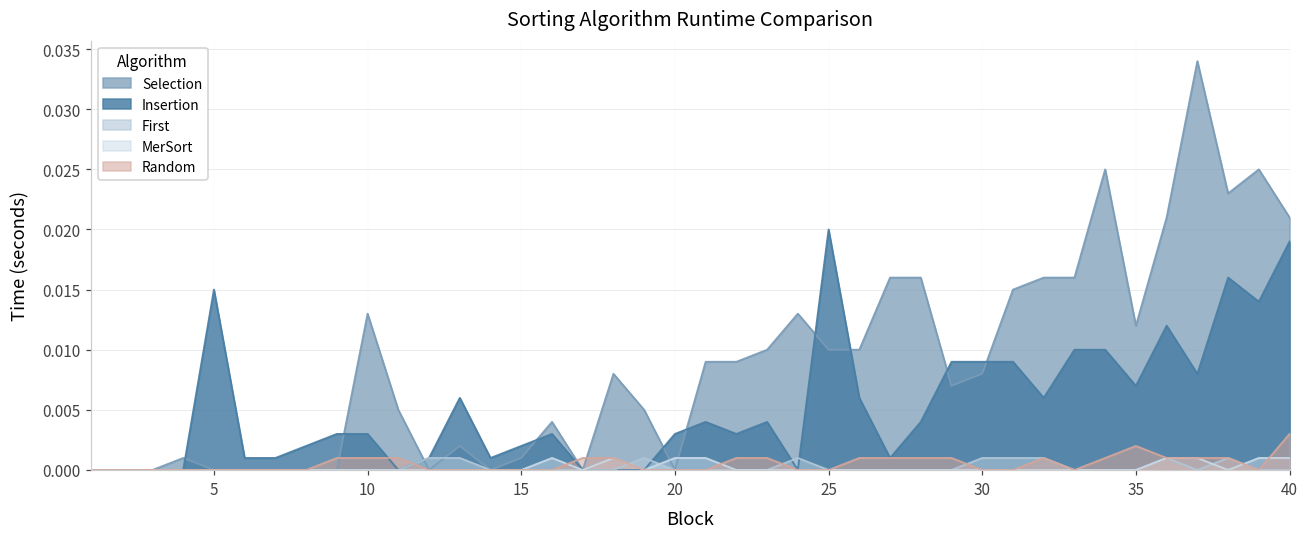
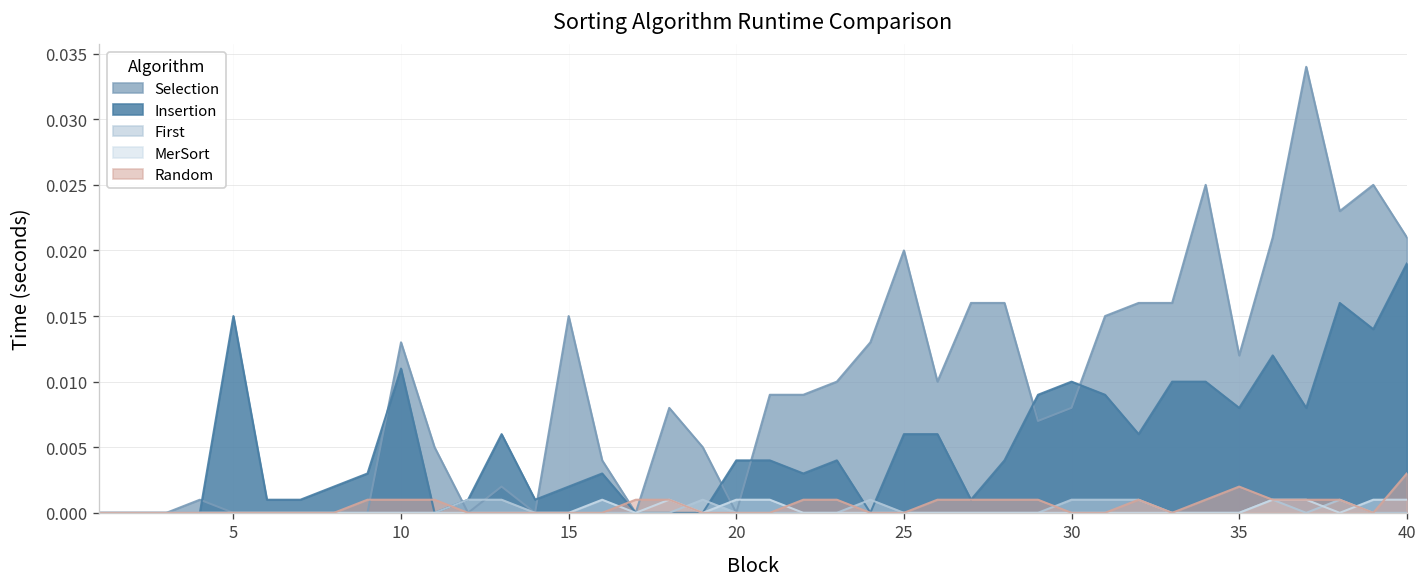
Insertion, 10: 0.003 -> 0.011
Selection, 15: 0.001 -> 0.015
Insertion, 20: 0.003 -> 0.004
Selection, 25: 0.01 -> 0.02
Insertion, 25: 0.020 -> 0.006
Insertion, 30: 0.009 -> 0.010
Insertion, 35: 0.007 -> 0.008
